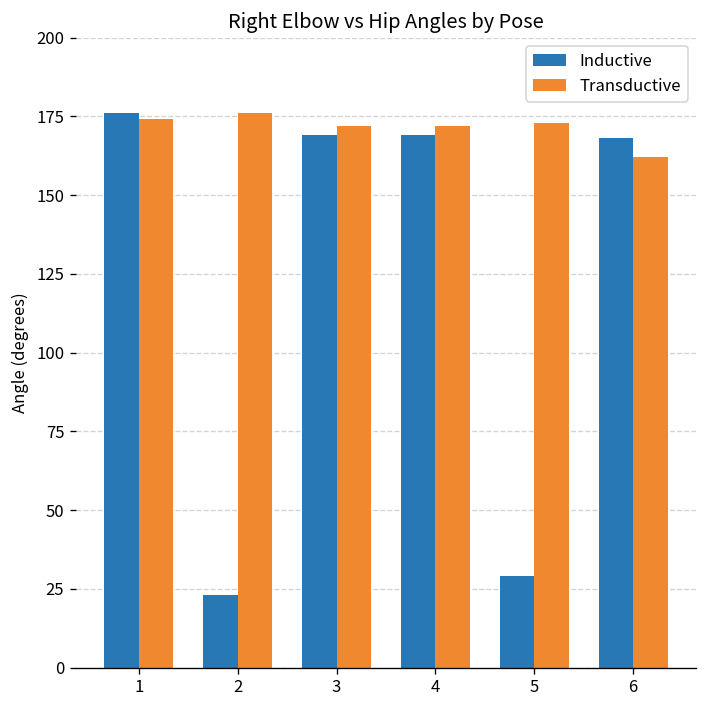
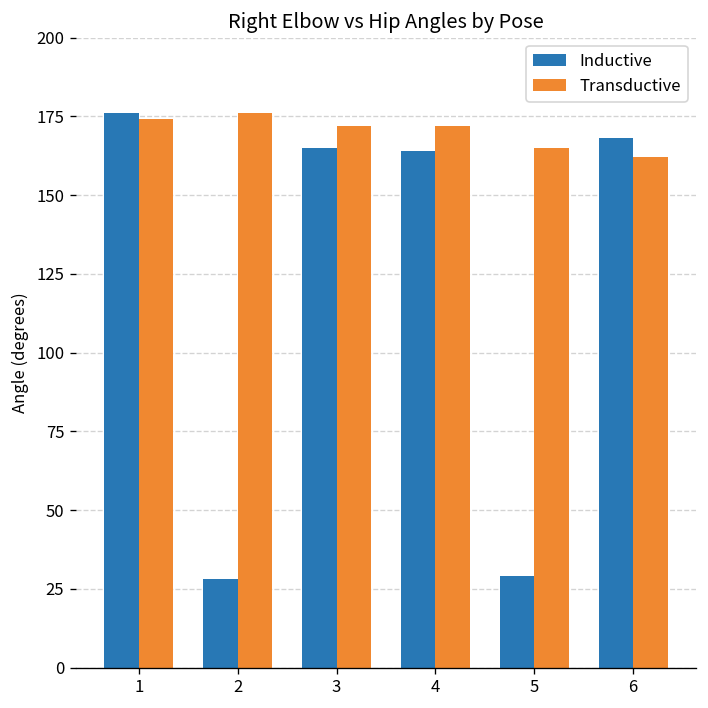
Inductive, 2: 23 -> 28
Inductive, 3: 169 -> 165
Inductive, 4: 169 -> 164
Transductive, 5: 173 -> 165
